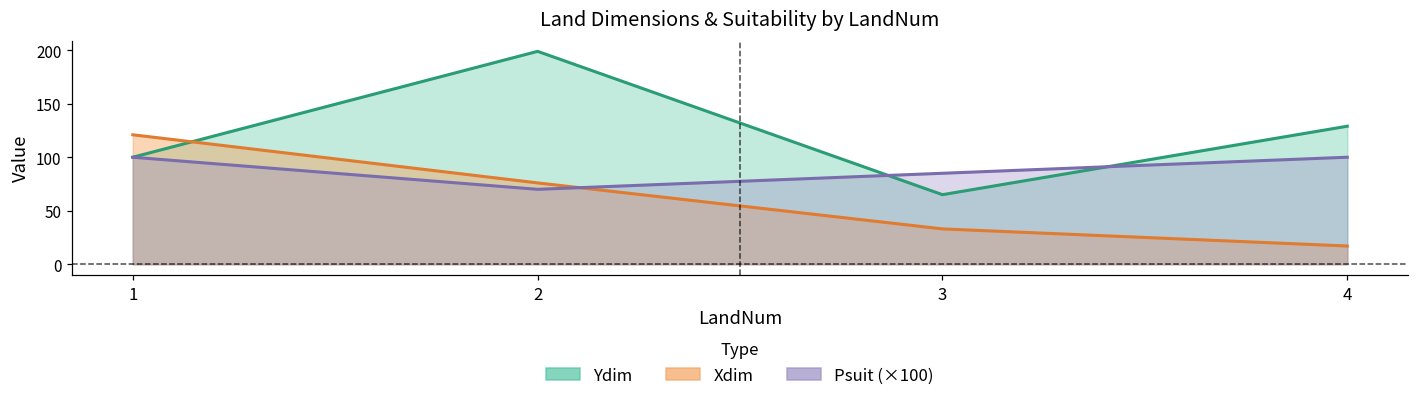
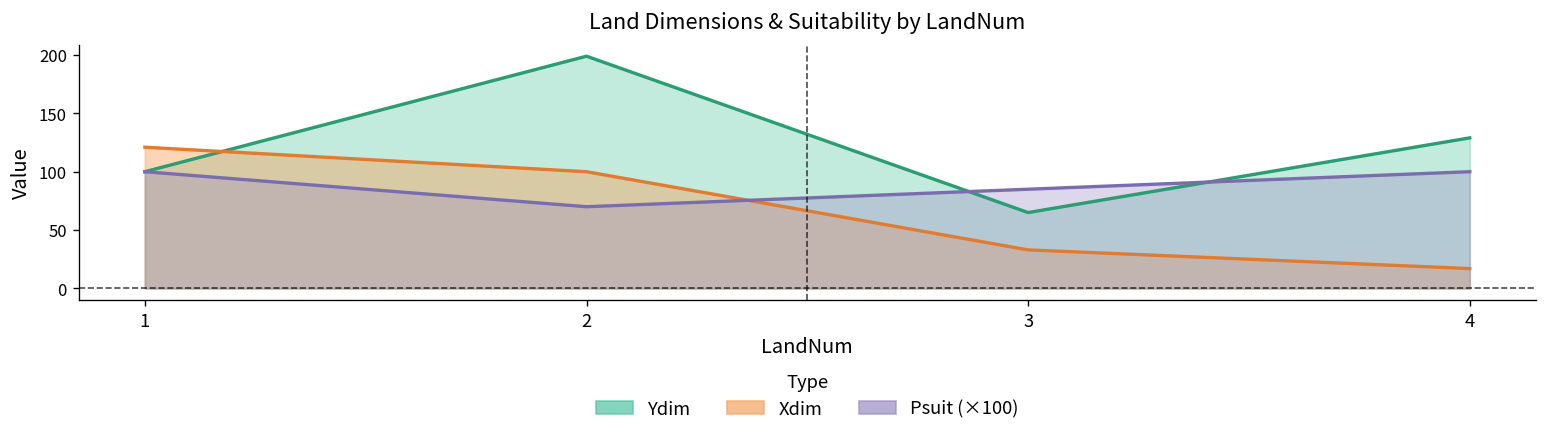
Xdim, 2: 80 -> 100
